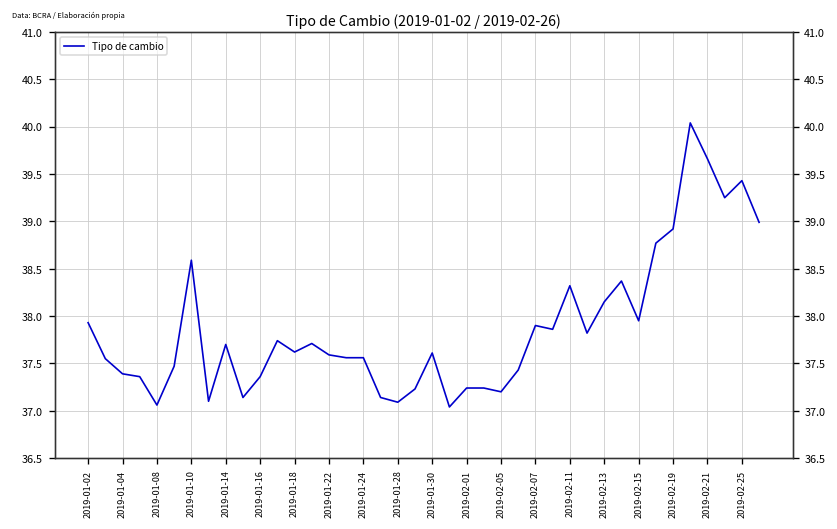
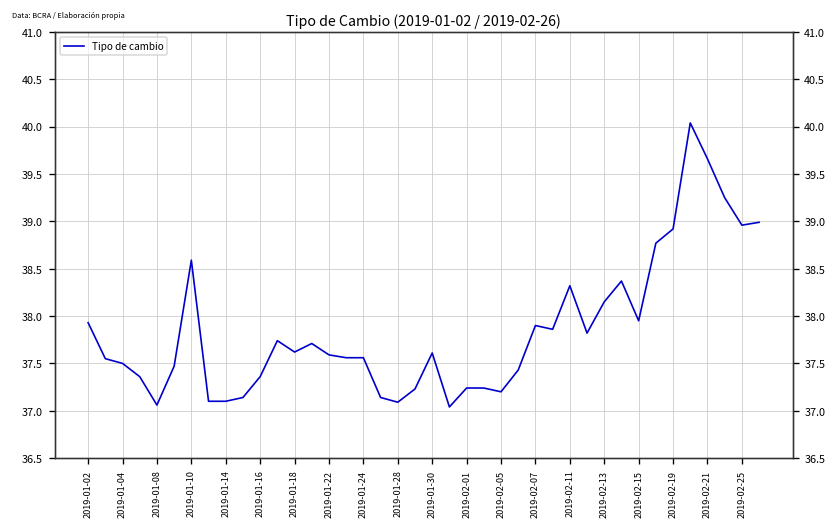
2019-01-04: 37.4 -> 37.5
2019-01-14: 37.7 -> 37.1
2019-02-25: 39.4 -> 39.0
